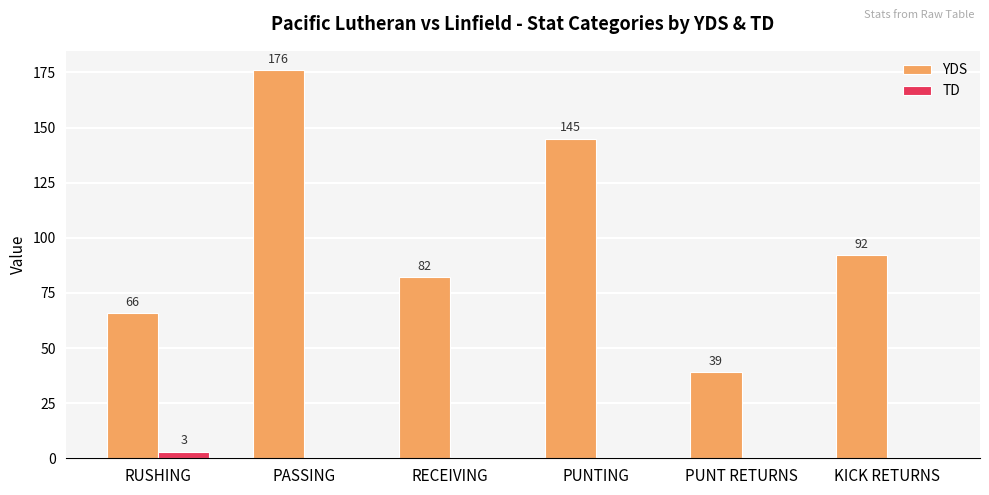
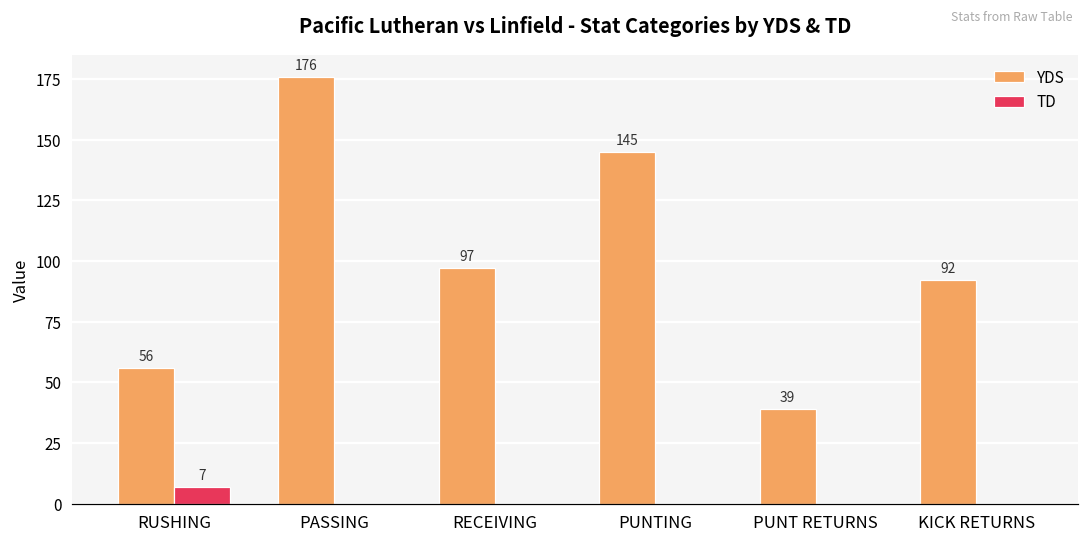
YDS, RUSHING: 66 -> 56
TD, RUSHING: 3 -> 7
YDS, RECEIVING: 82 -> 97
